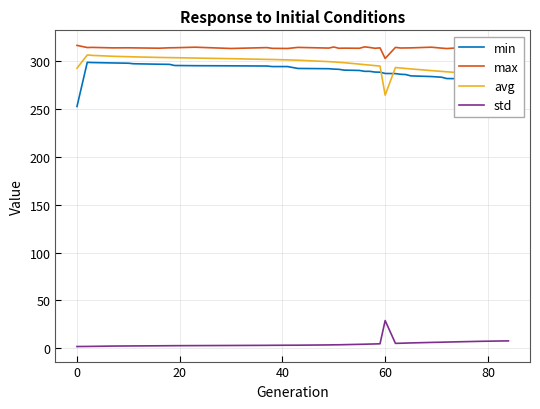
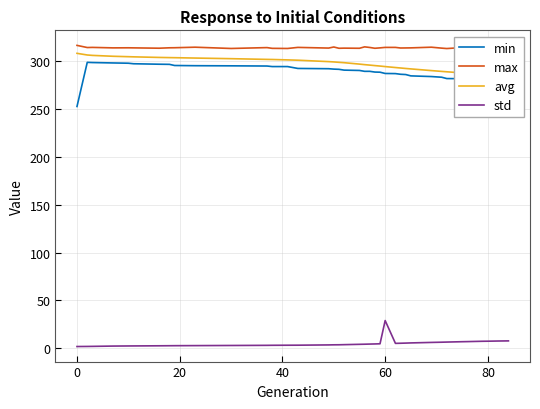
avg, 0: 290 -> 310
max, 60: 300 -> 310
avg, 60: 260 -> 290
